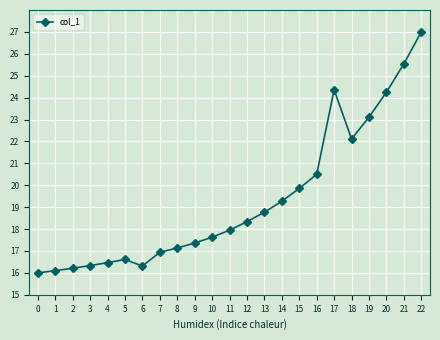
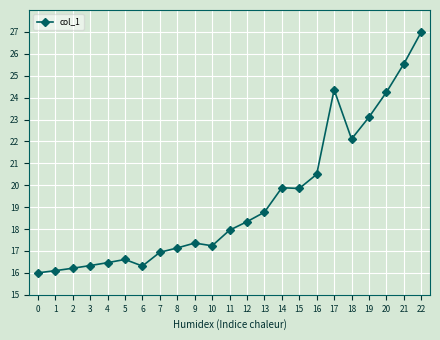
10: 17.6 -> 17.2
14: 19.3 -> 19.9
